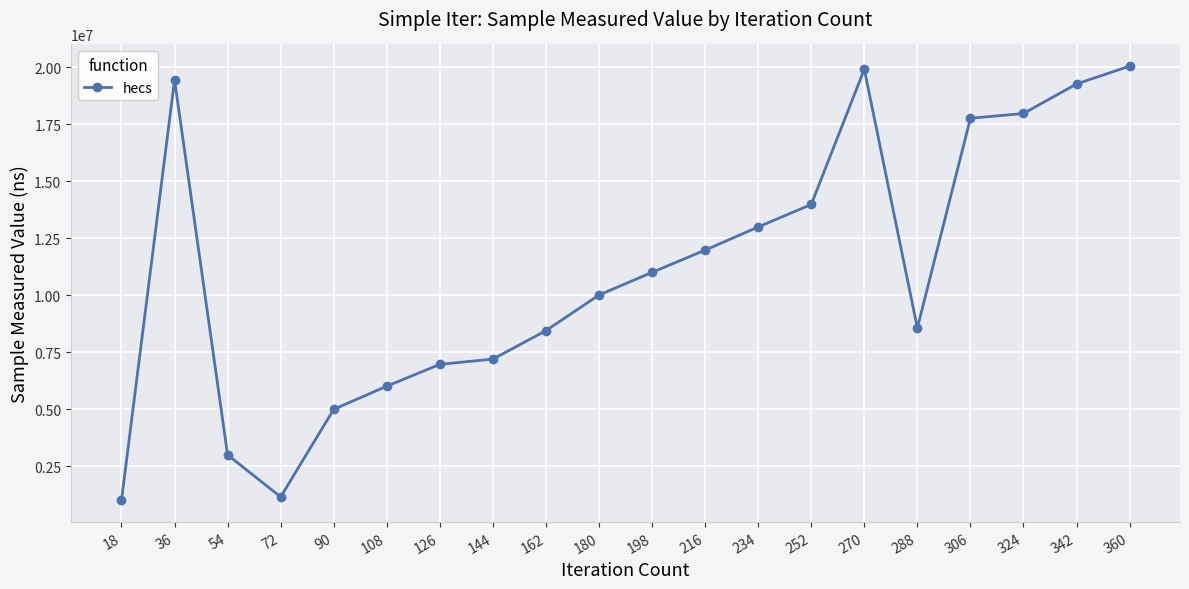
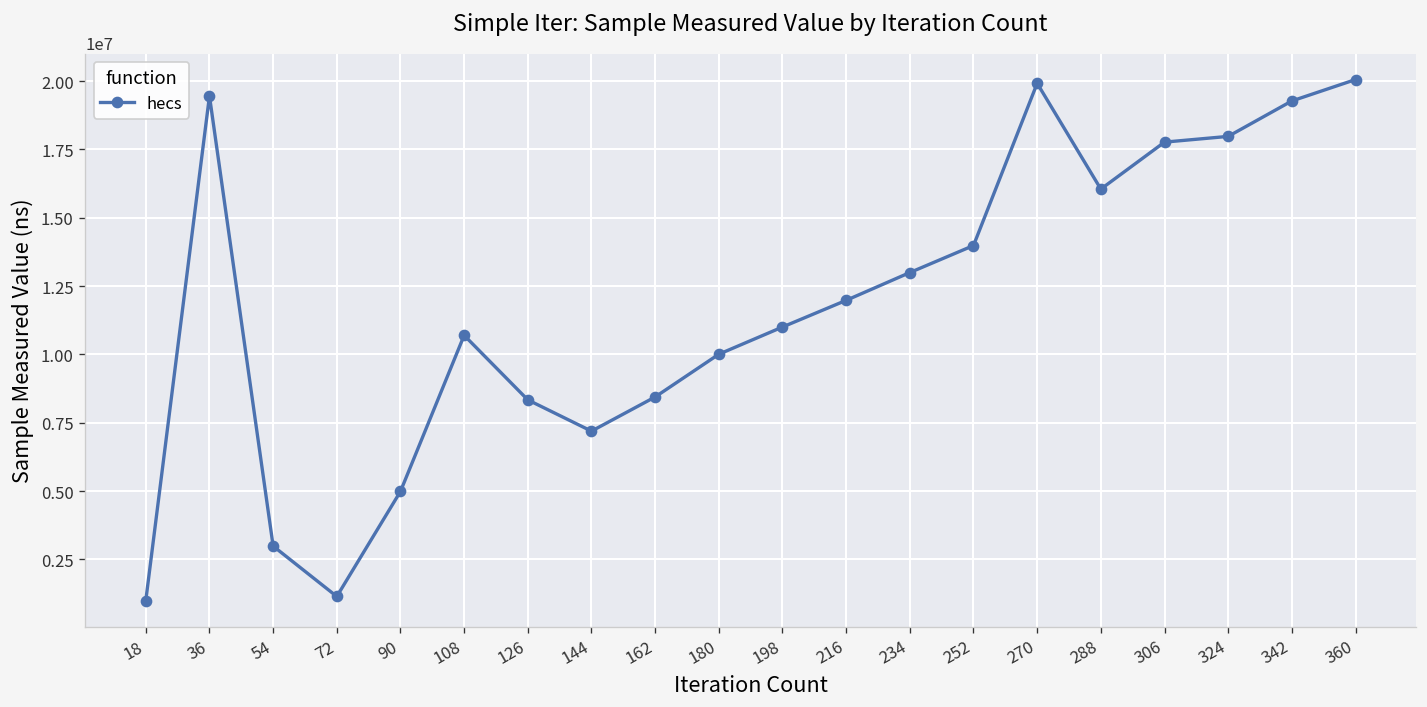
108: 6000000 -> 10700000
126: 7000000 -> 8300000
288: 8600000 -> 16000000
